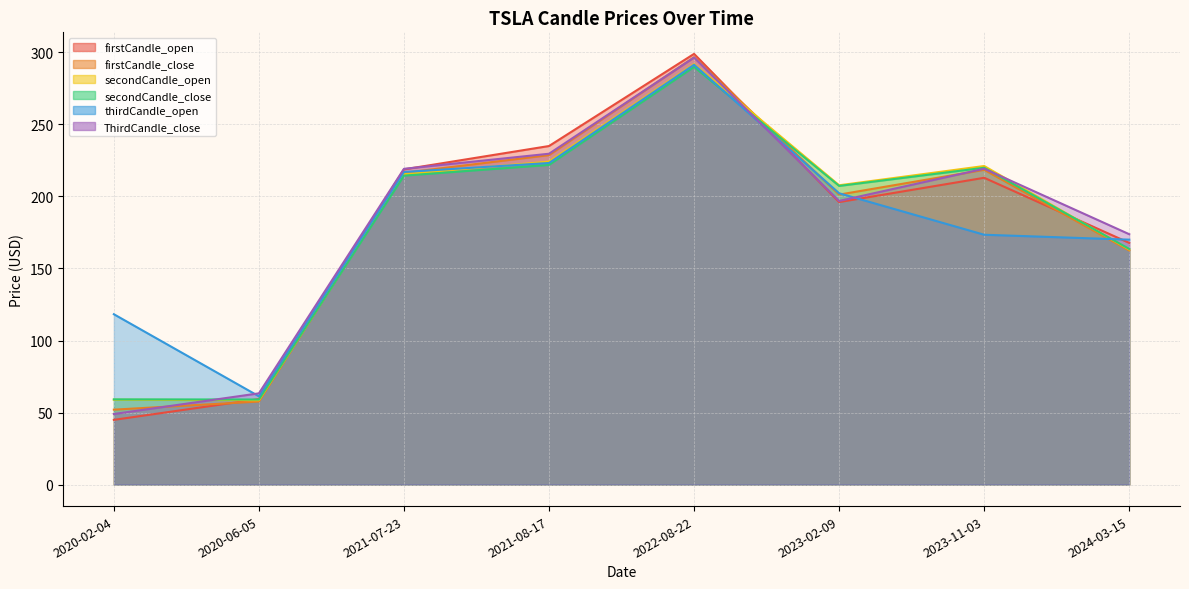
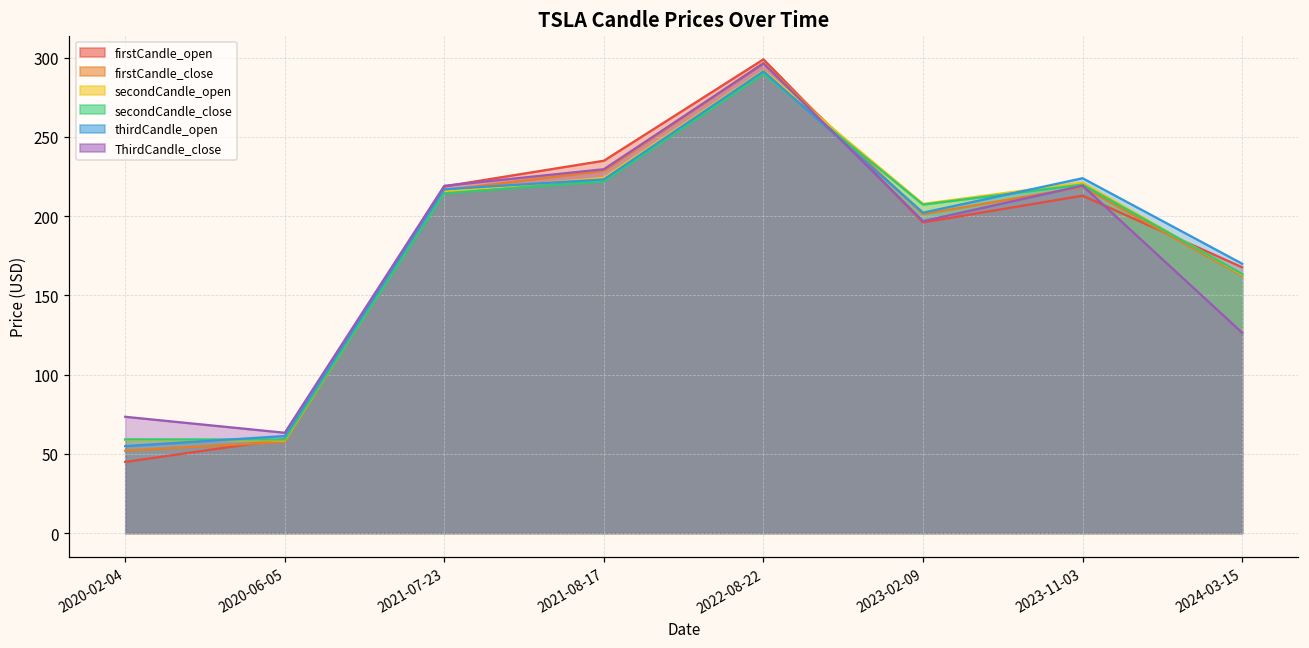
thirdCandle_open, 2020-02-04: 118 -> 55
ThirdCandle_close, 2020-02-04: 49 -> 73
thirdCandle_open, 2023-11-03: 173 -> 224
ThirdCandle_close, 2024-03-15: 174 -> 126
